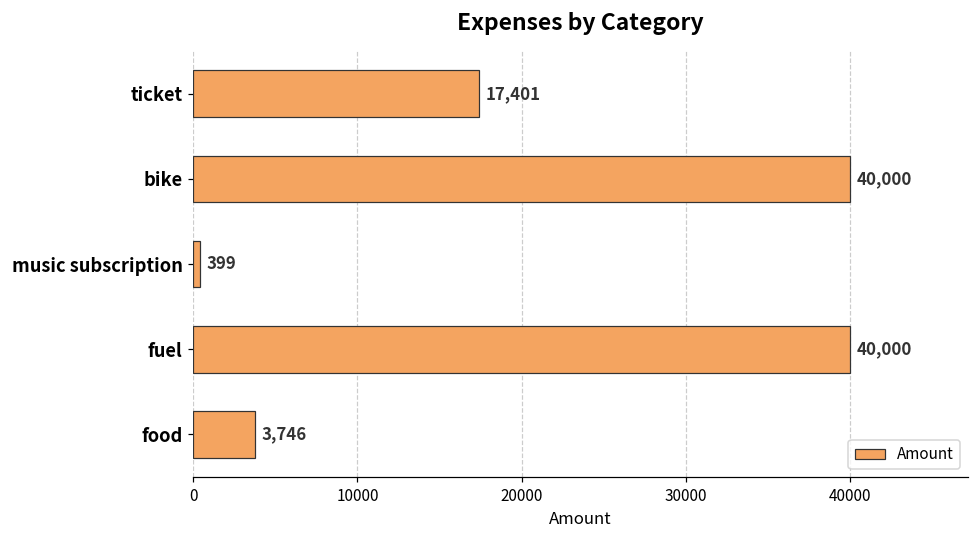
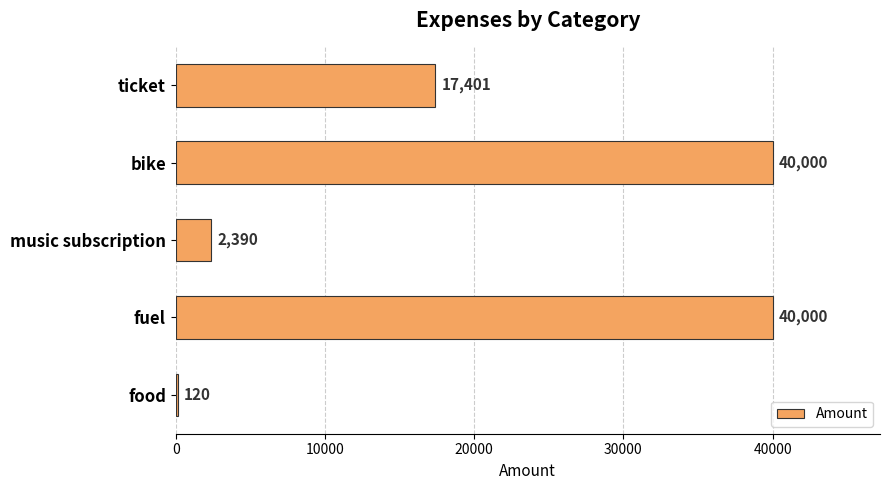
music subscription: 399 -> 2,390
food: 3,746 -> 120
